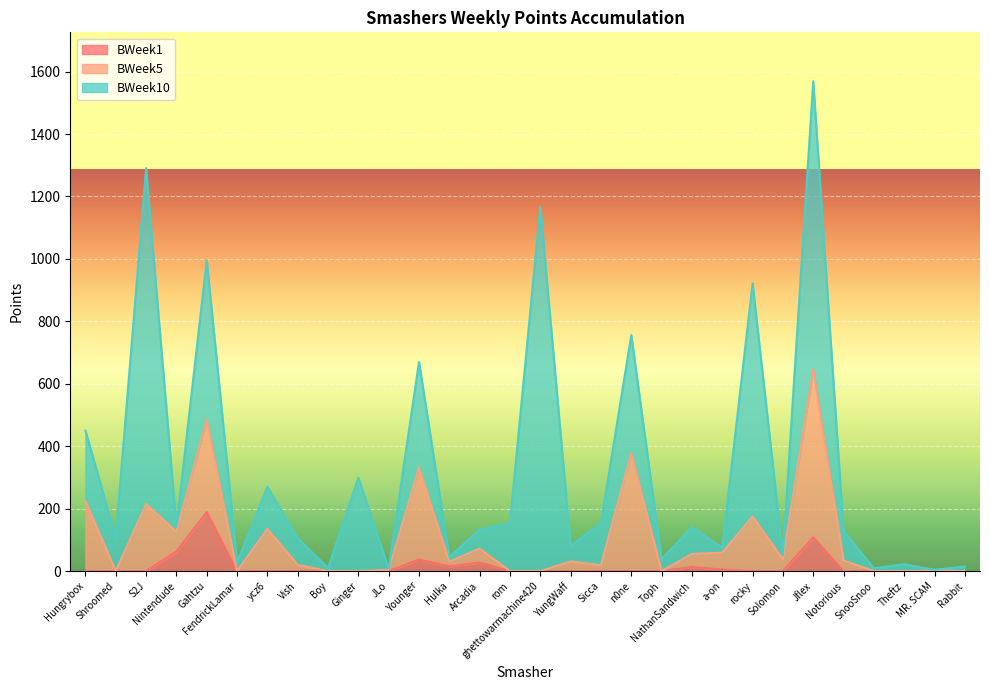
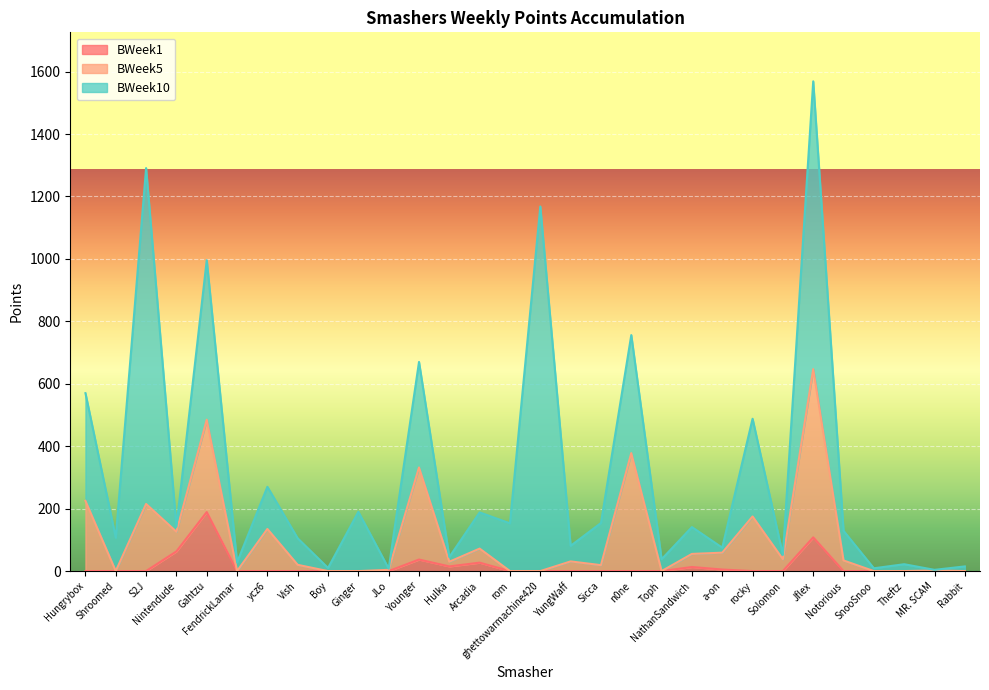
BWeek10, Hungrybox: 230 -> 350
BWeek10, Ginger: 300 -> 190
BWeek10, Arcadia: 60 -> 120
BWeek10, rocky: 750 -> 310
